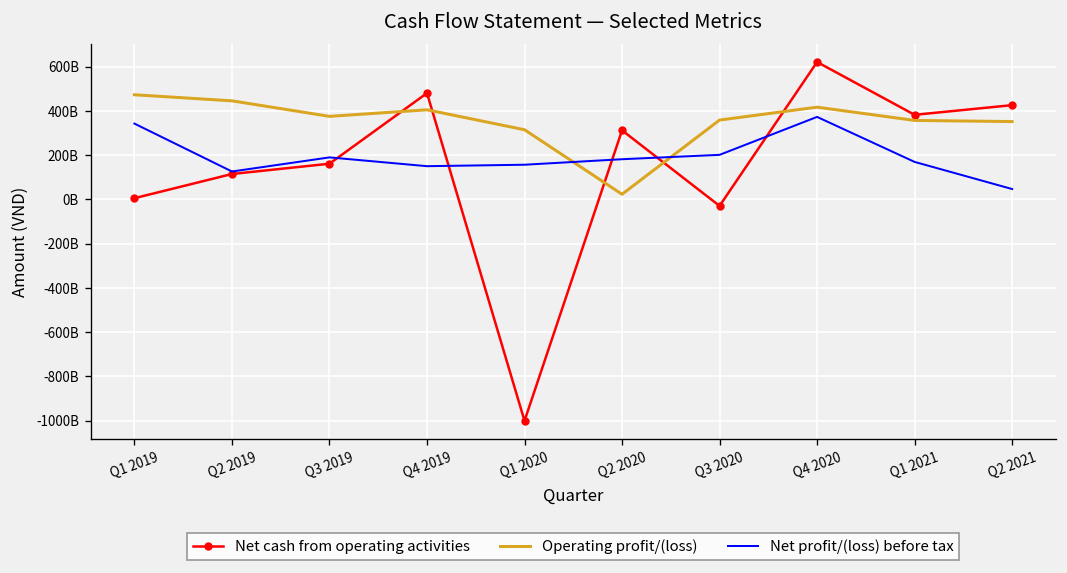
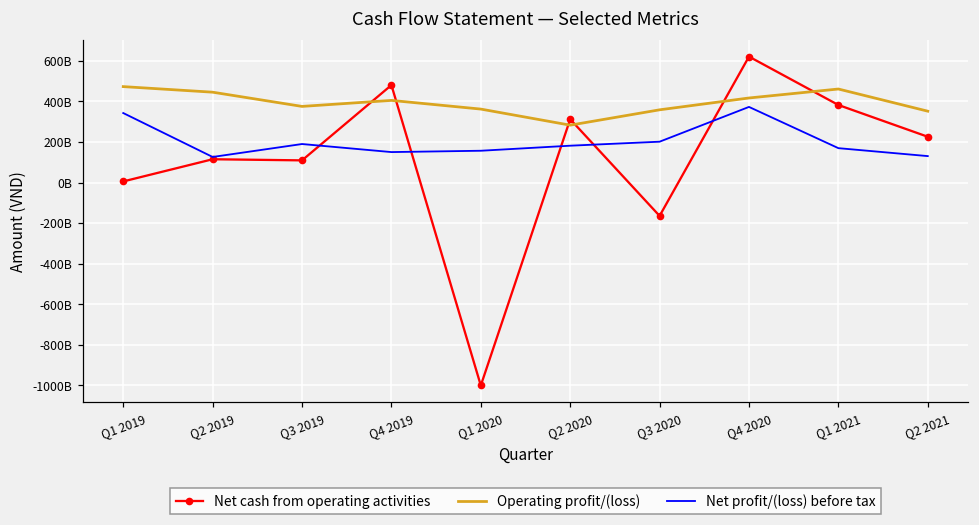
Net cash from operating activities, Q3 2019: 160000000000 -> 110000000000
Operating profit/(loss), Q1 2020: 310000000000 -> 360000000000
Operating profit/(loss), Q2 2020: 20000000000 -> 280000000000
Net cash from operating activities, Q3 2020: -30000000000 -> -160000000000
Operating profit/(loss), Q1 2021: 360000000000 -> 460000000000
Net cash from operating activities, Q2 2021: 430000000000 -> 230000000000
Net profit/(loss) before tax, Q2 2021: 50000000000 -> 130000000000
